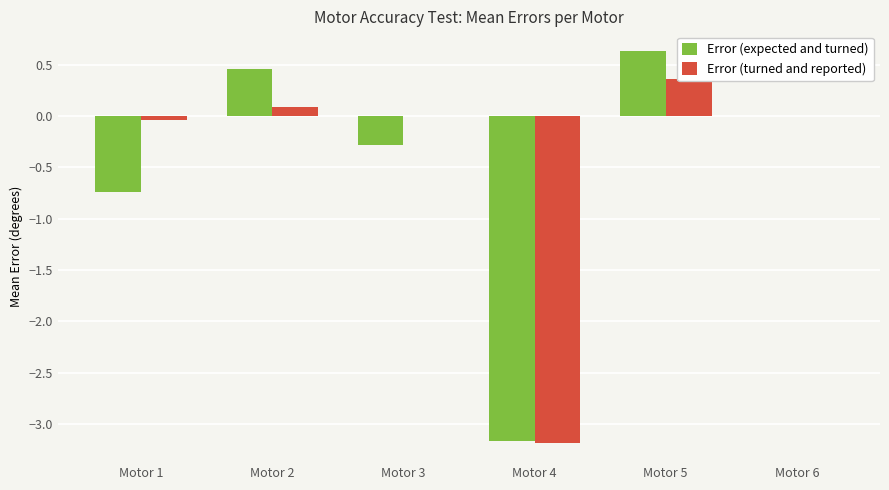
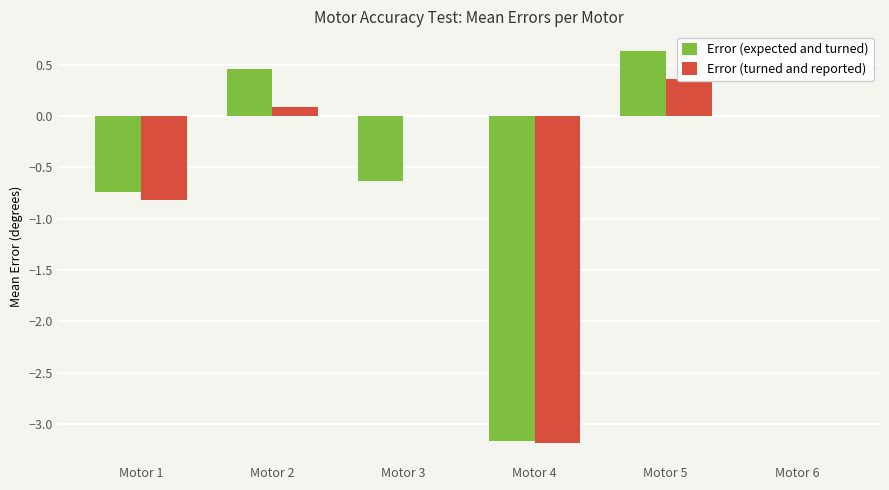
Error (turned and reported), Motor 1: -0.04 -> -0.82
Error (expected and turned), Motor 3: -0.28 -> -0.64
